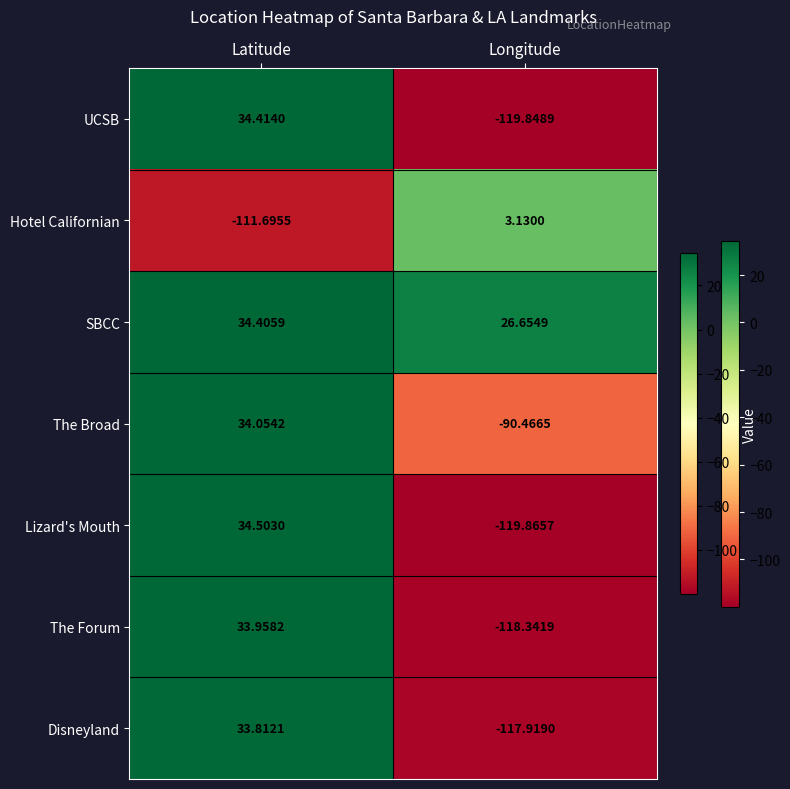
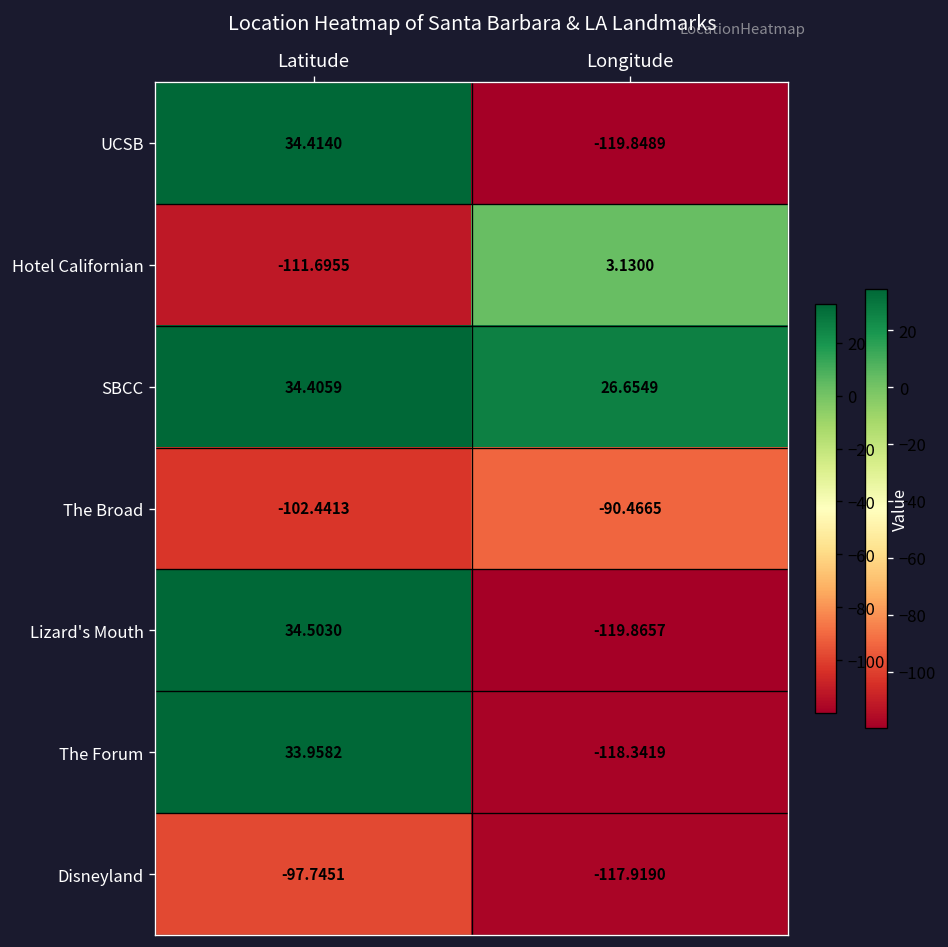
The Broad, Latitude: 34.0542 -> -102.4413
Disneyland, Latitude: 33.8121 -> -97.7451
